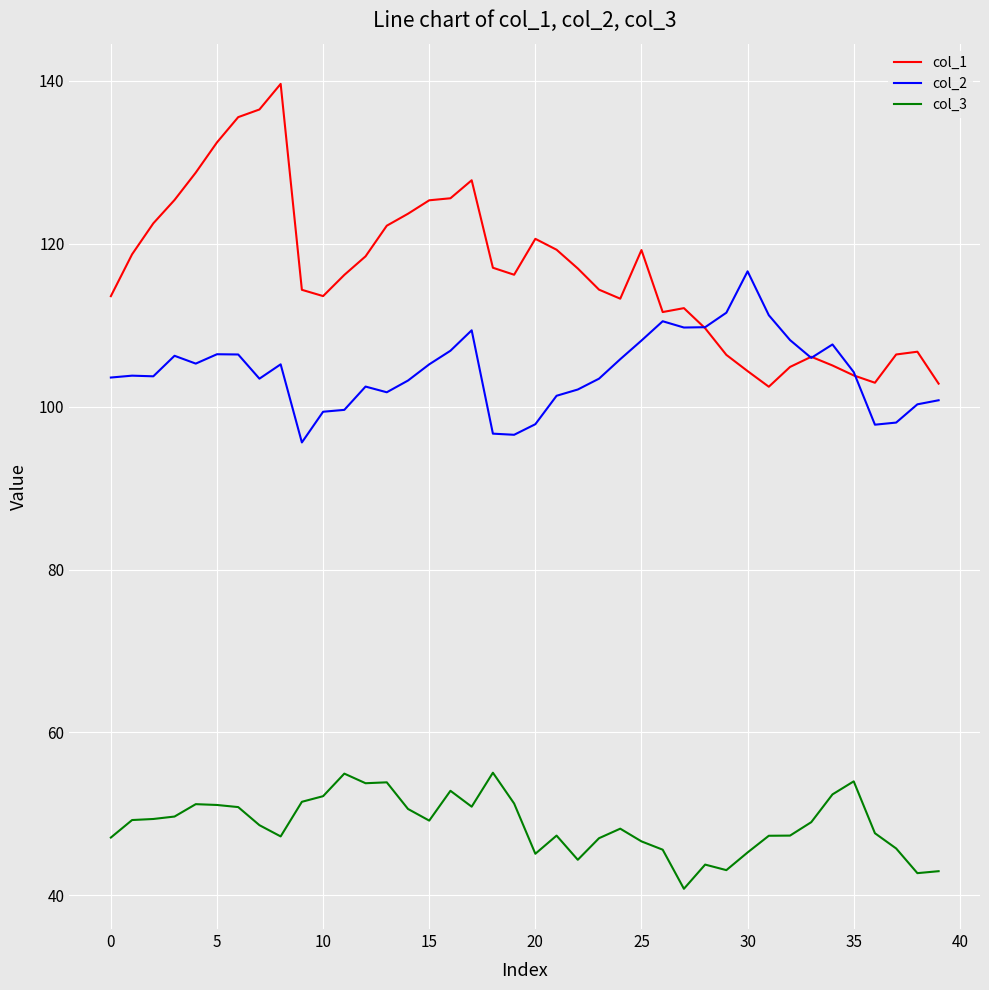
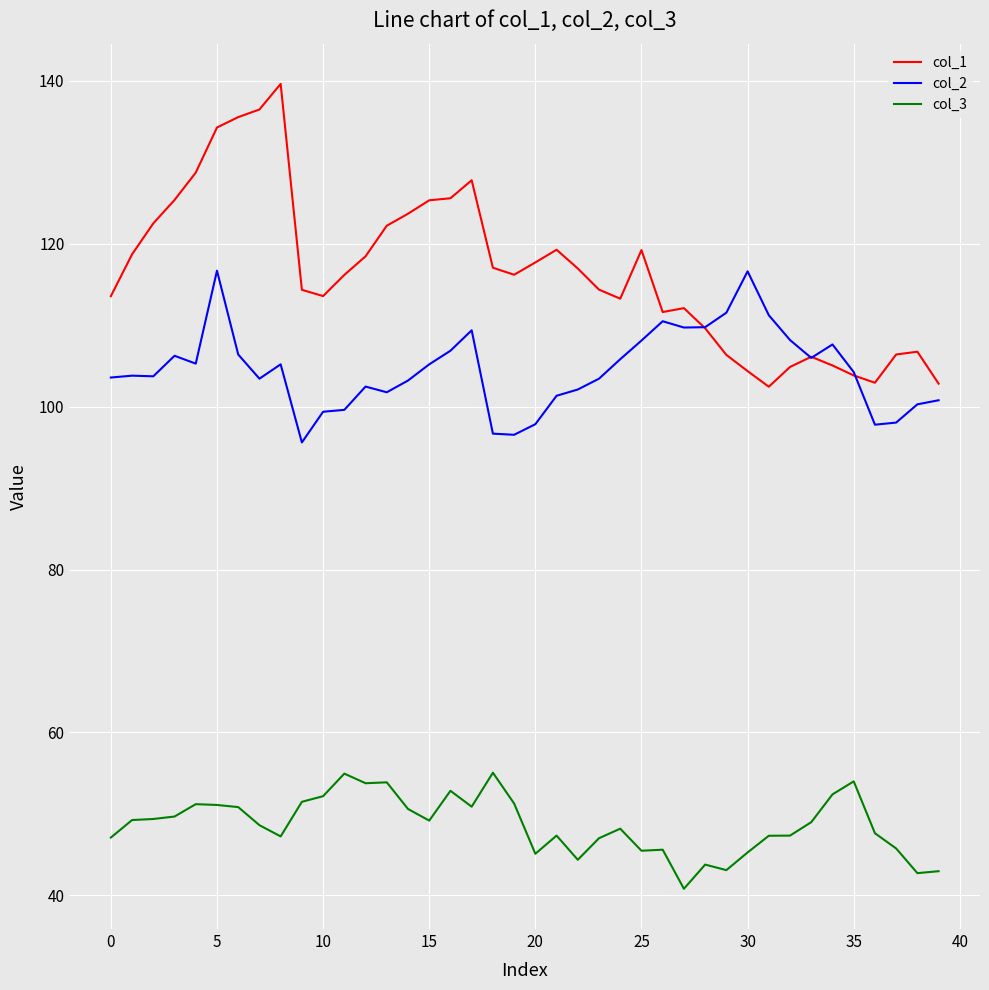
col_1, 5: 132 -> 134
col_2, 5: 106 -> 117
col_1, 20: 121 -> 118
col_3, 25: 47 -> 45
